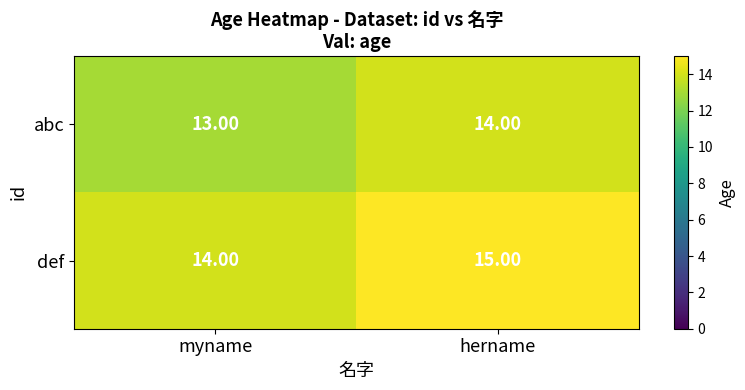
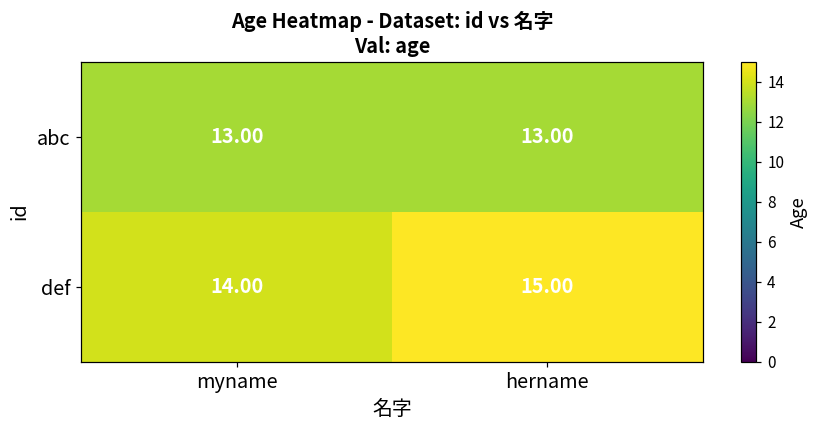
abc, hername: 14.00 -> 13.00
